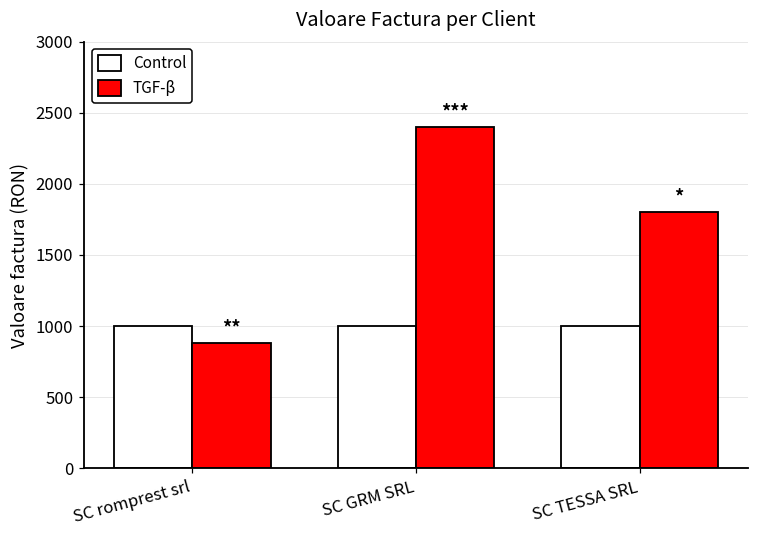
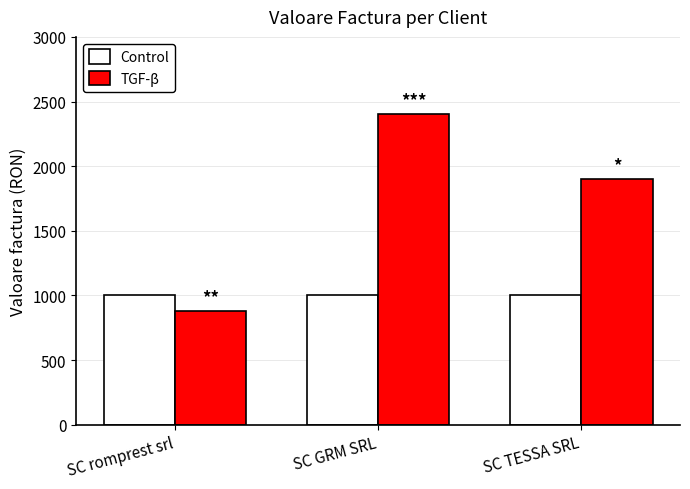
TGF-β, SC TESSA SRL: 1800 -> 1900
